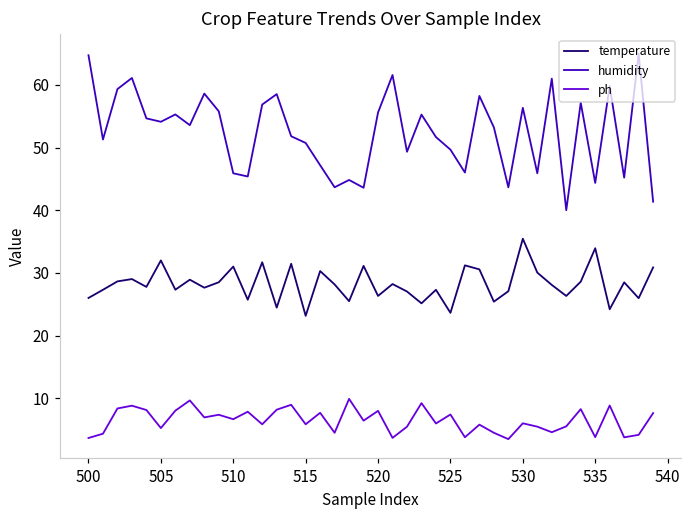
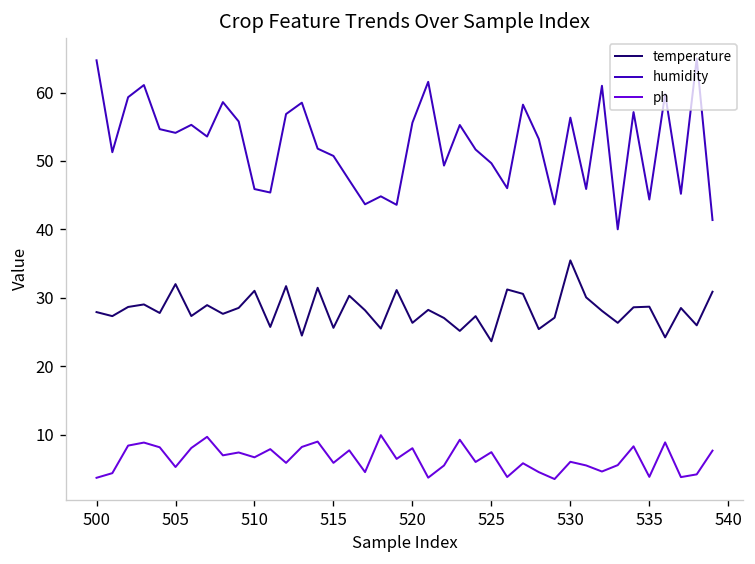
temperature, 500: 26 -> 28
temperature, 515: 23 -> 26
temperature, 535: 34 -> 29
